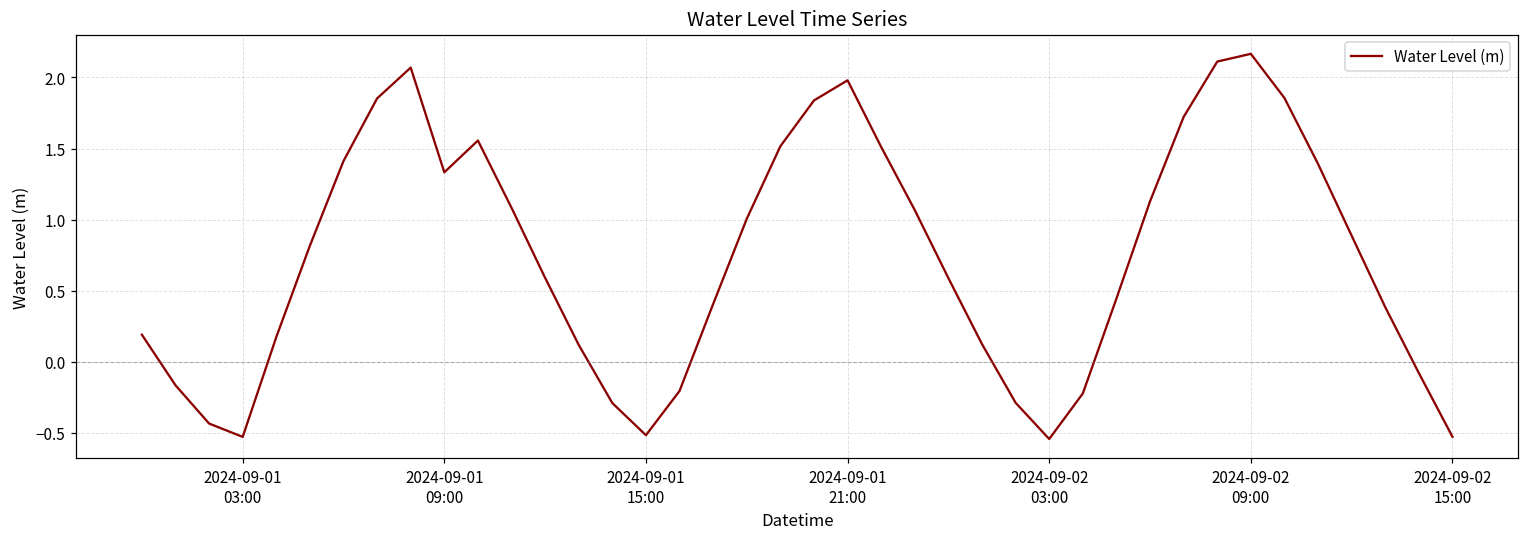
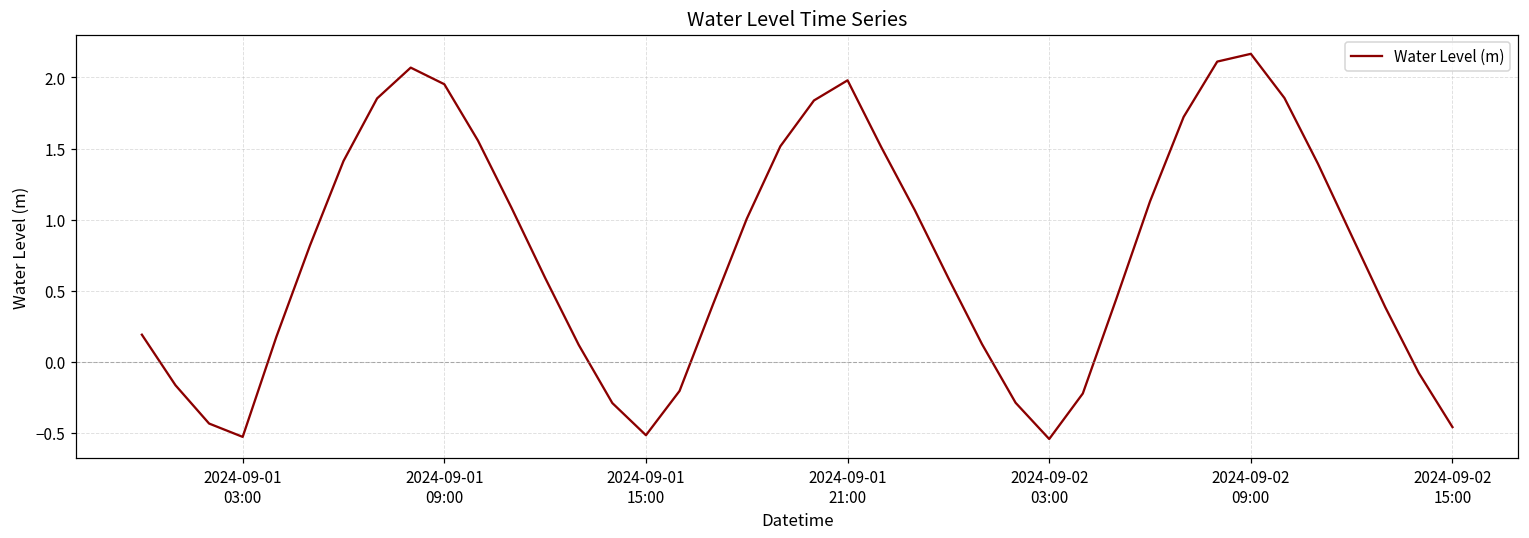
2024-09-01 09:00: 1.33 -> 1.95
2024-09-02 15:00: -0.53 -> -0.46
